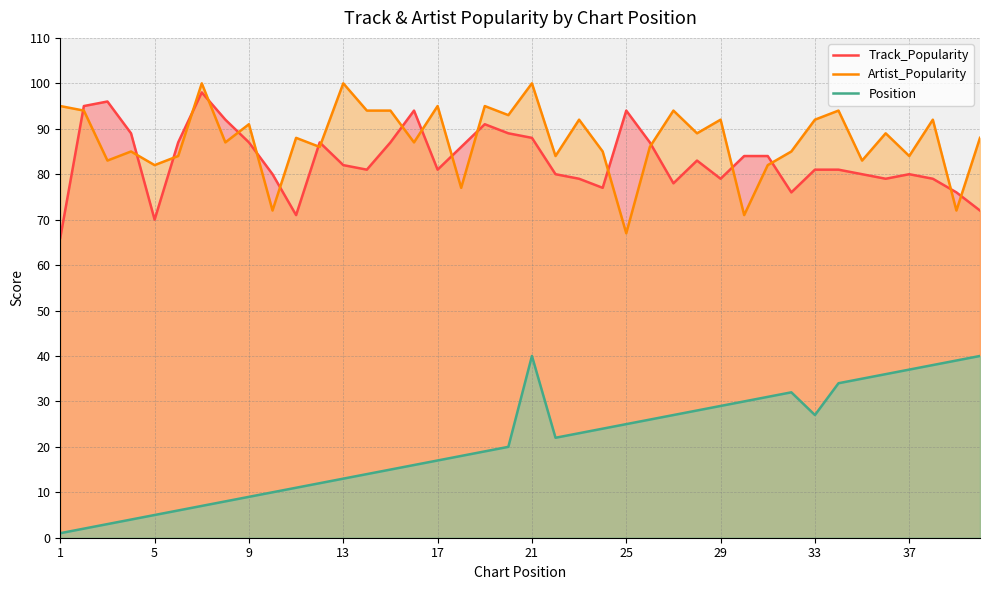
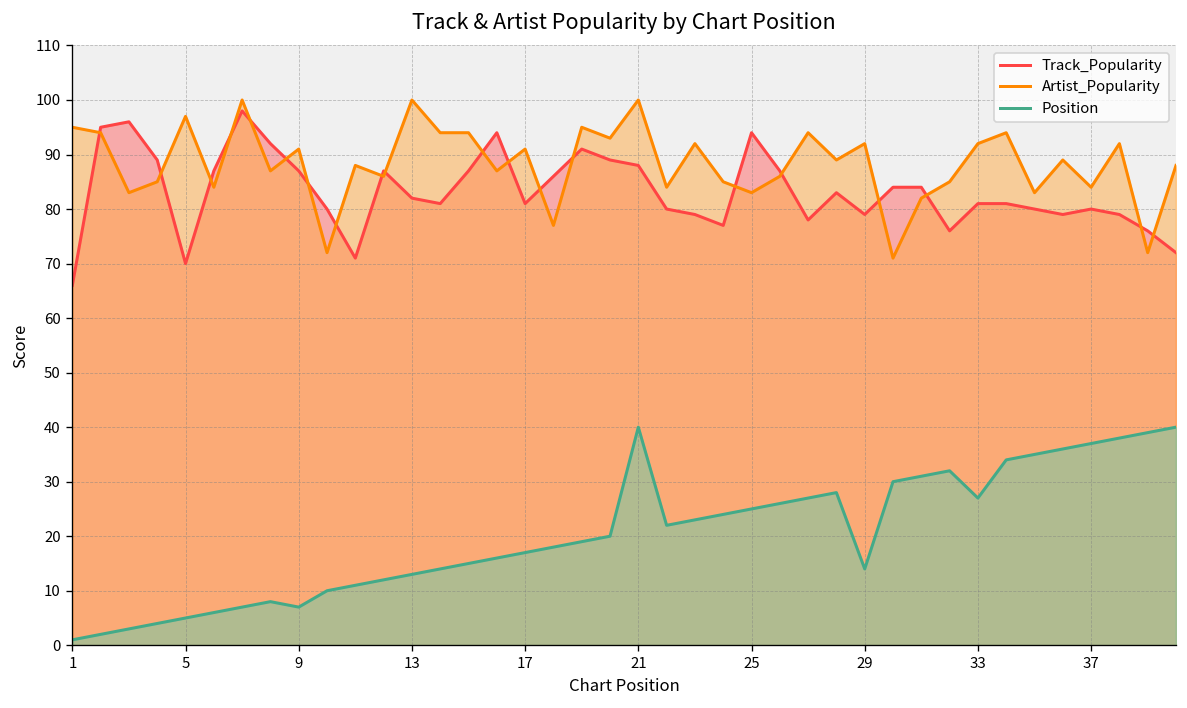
Artist_Popularity, 5: 82 -> 97
Position, 9: 9 -> 7
Artist_Popularity, 17: 95 -> 91
Artist_Popularity, 25: 67 -> 83
Position, 29: 29 -> 14
